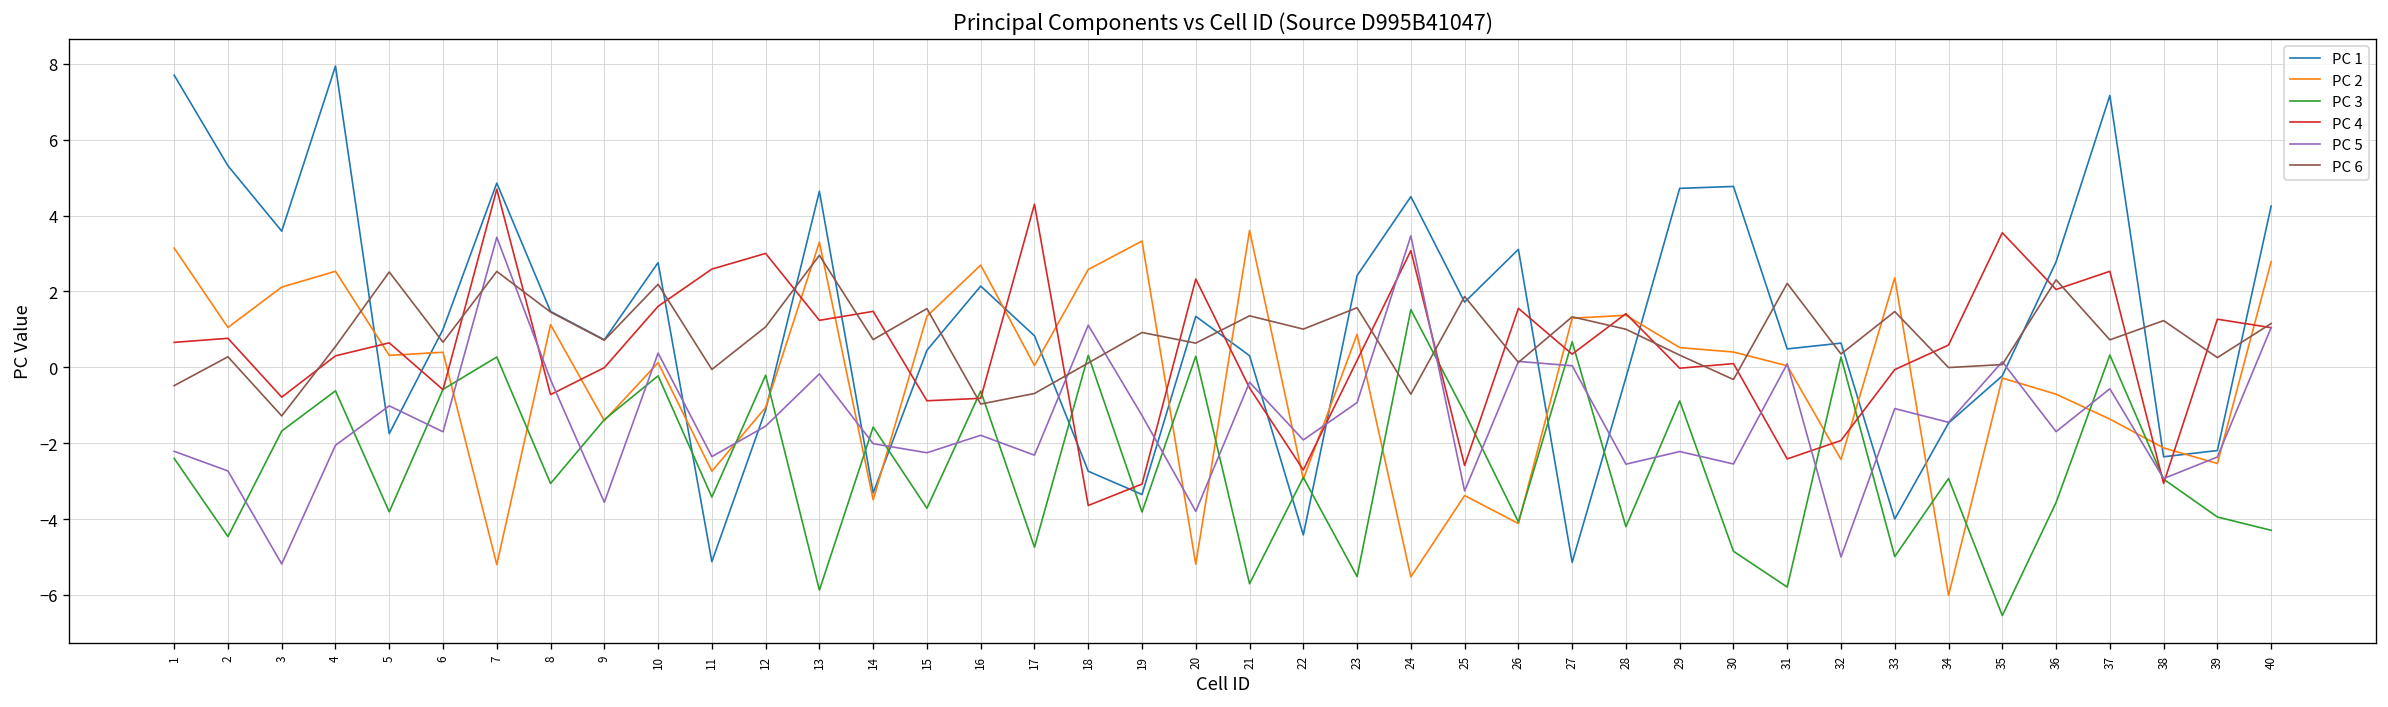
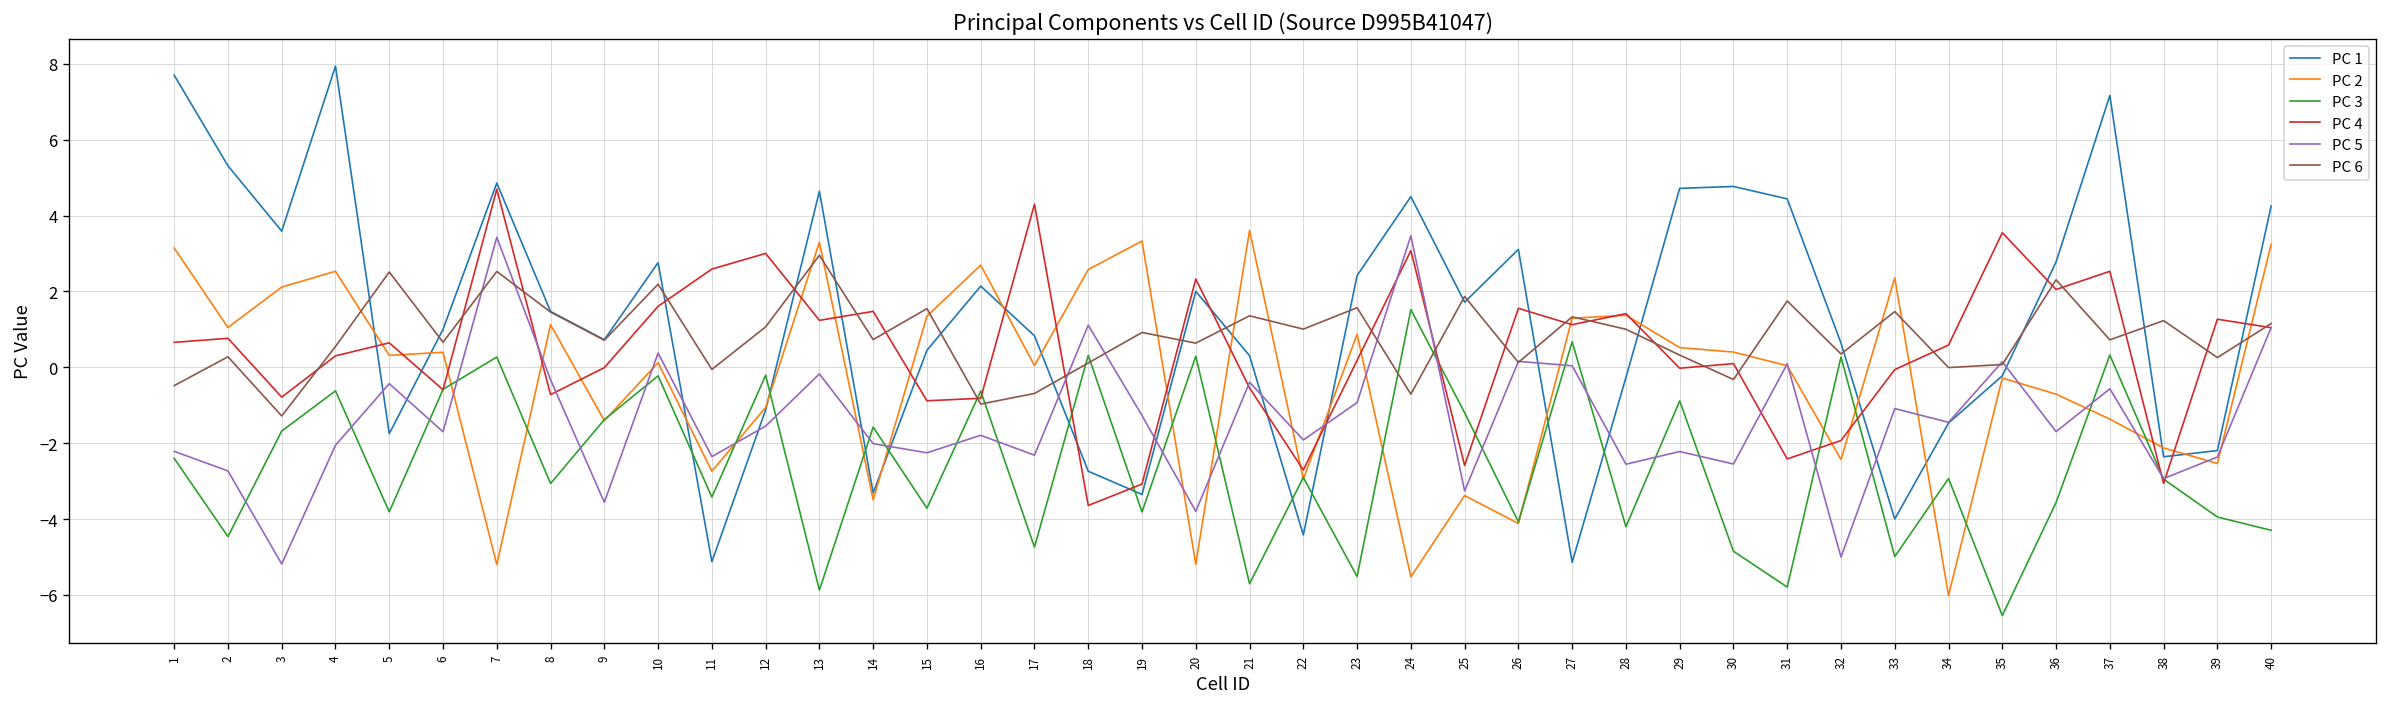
PC 5, 5: -1.0 -> -0.4
PC 1, 20: 1.3 -> 2.0
PC 4, 27: 0.3 -> 1.1
PC 1, 31: 0.5 -> 4.4
PC 6, 31: 2.2 -> 1.7
PC 2, 40: 2.8 -> 3.2
